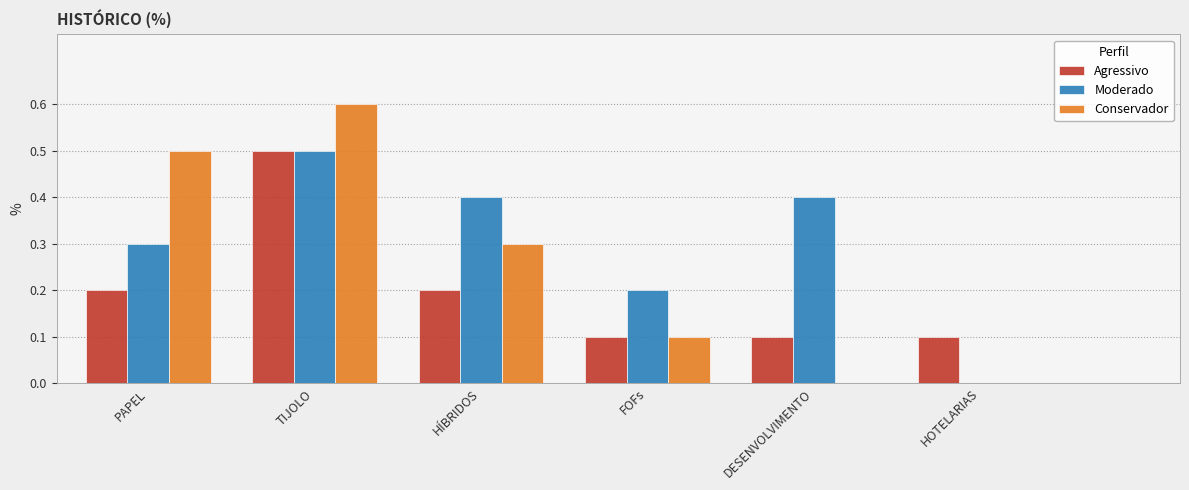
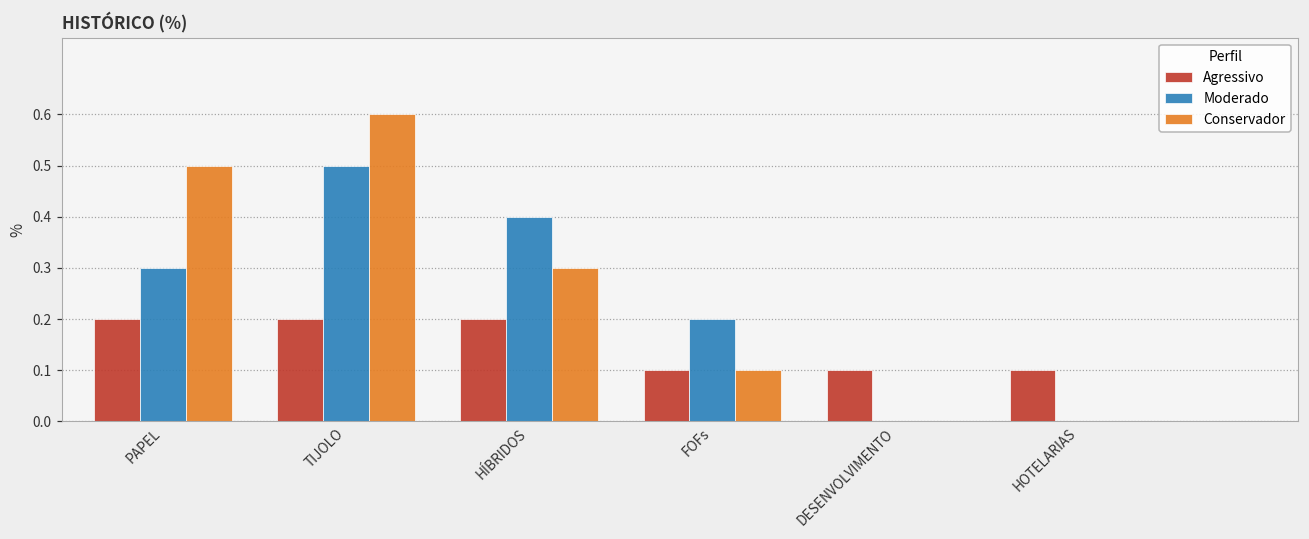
Agressivo, TIJOLO: 0.5 -> 0.2
Moderado, DESENVOLVIMENTO: 0.4 -> 0.0
